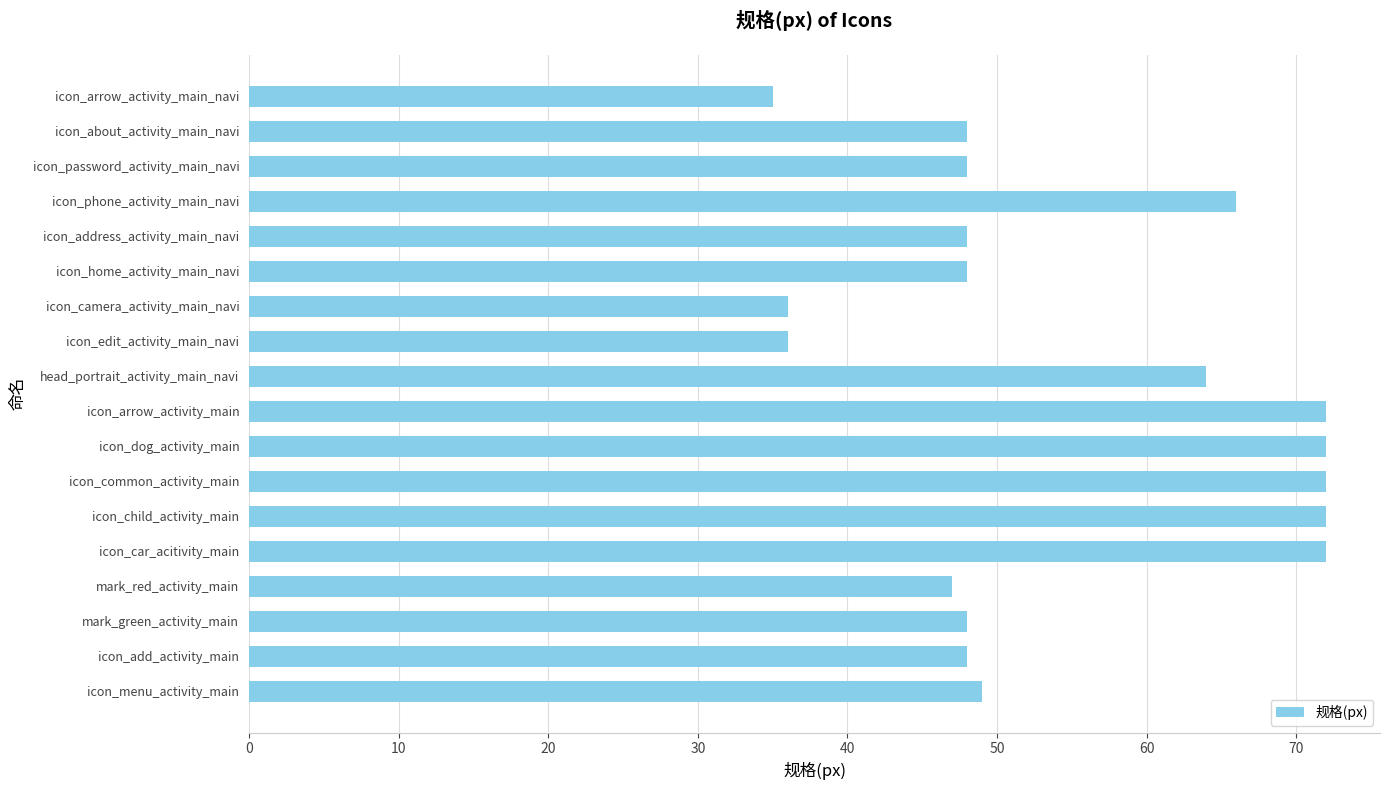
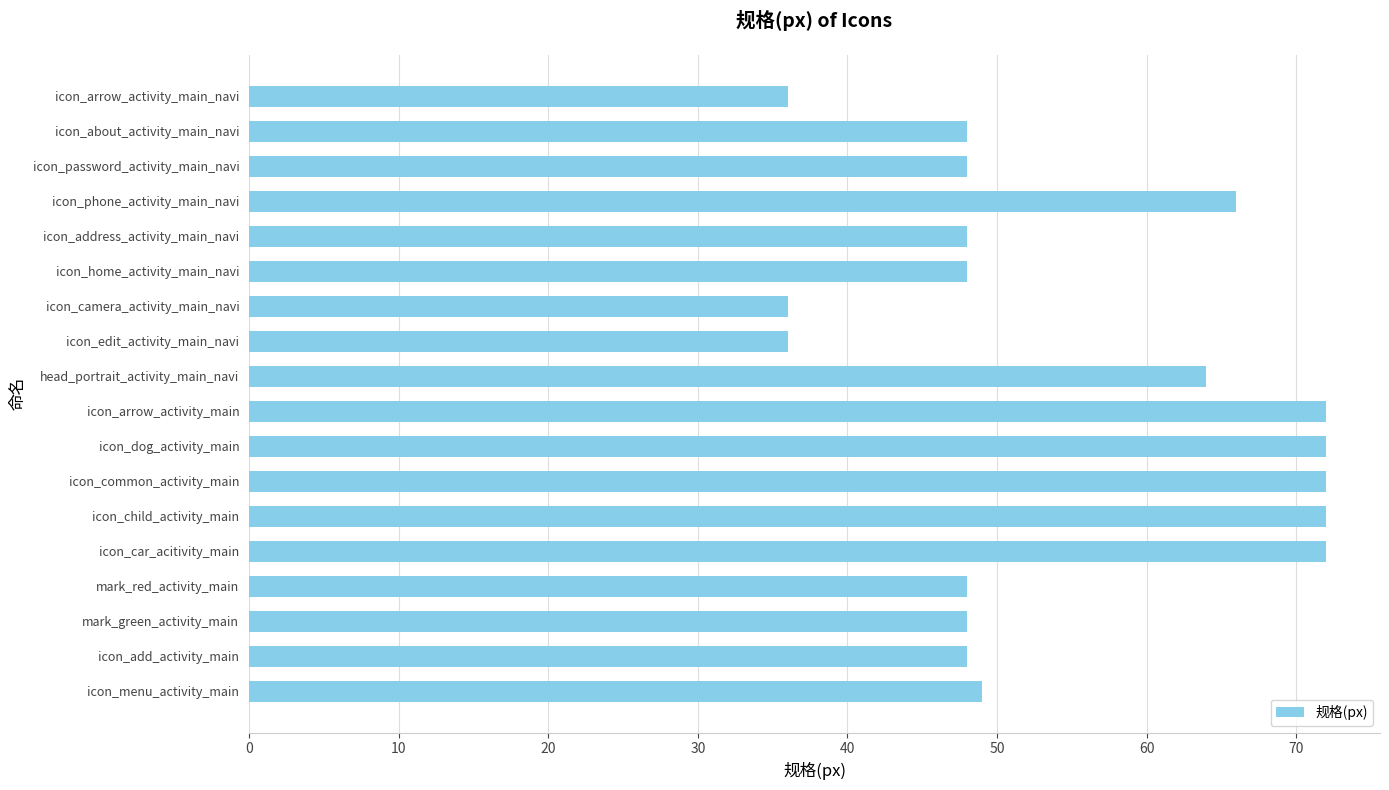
icon_arrow_activity_main_navi: 35 -> 36
mark_red_activity_main: 47 -> 48
